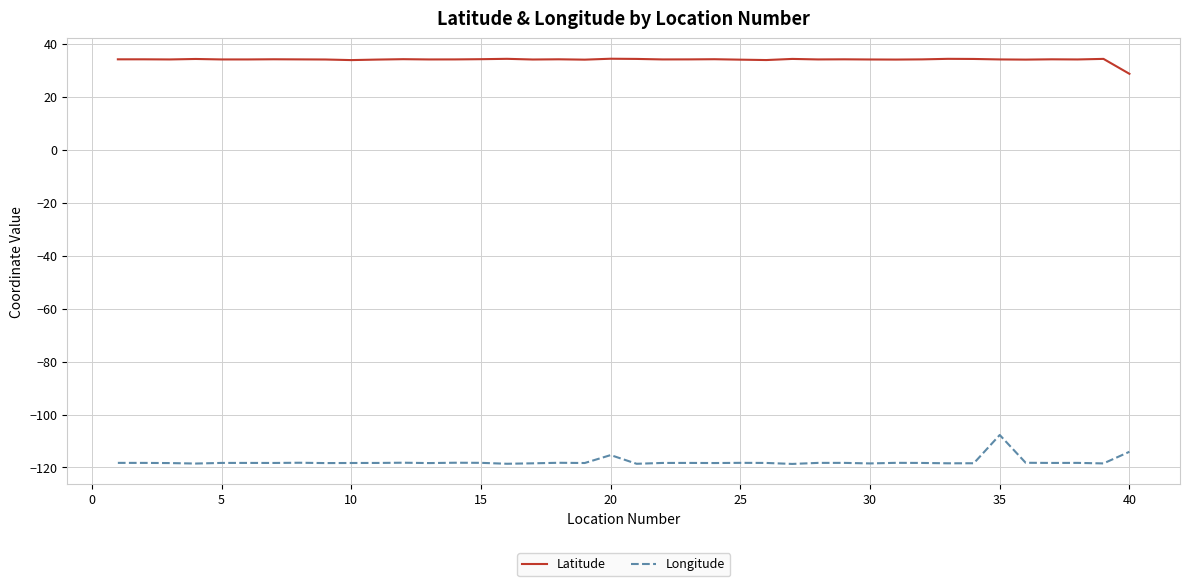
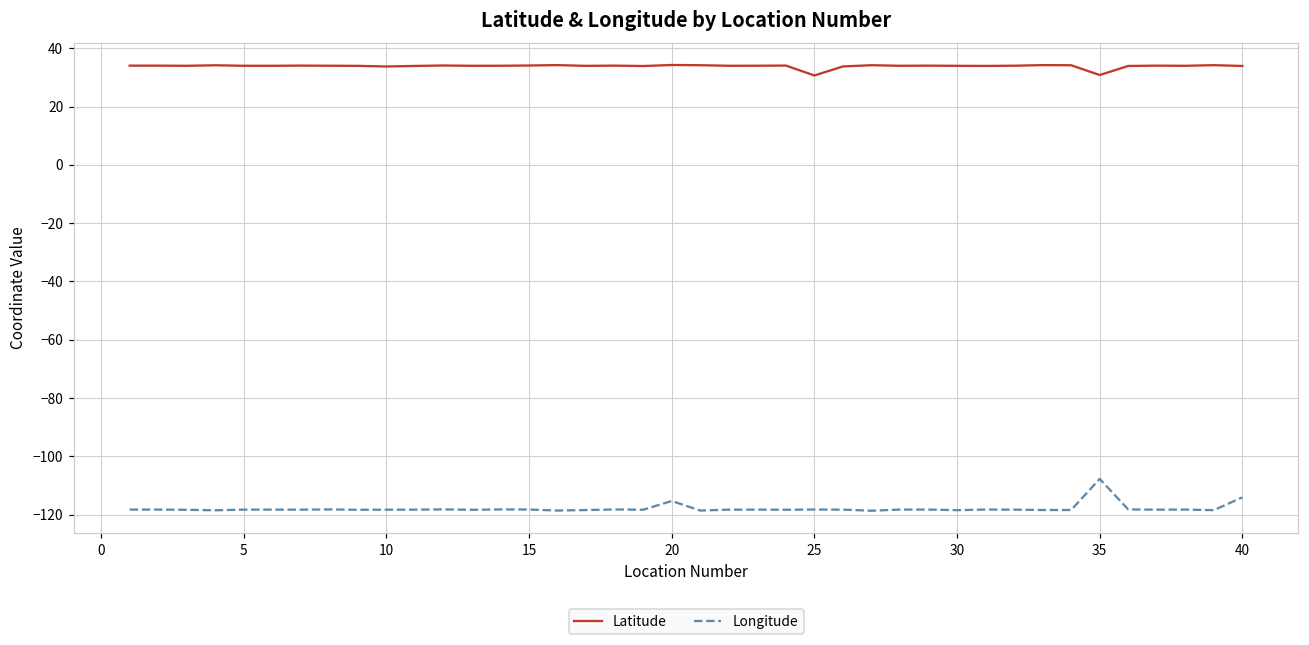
Latitude, 25: 34 -> 31
Latitude, 35: 34 -> 31
Latitude, 40: 29 -> 34
